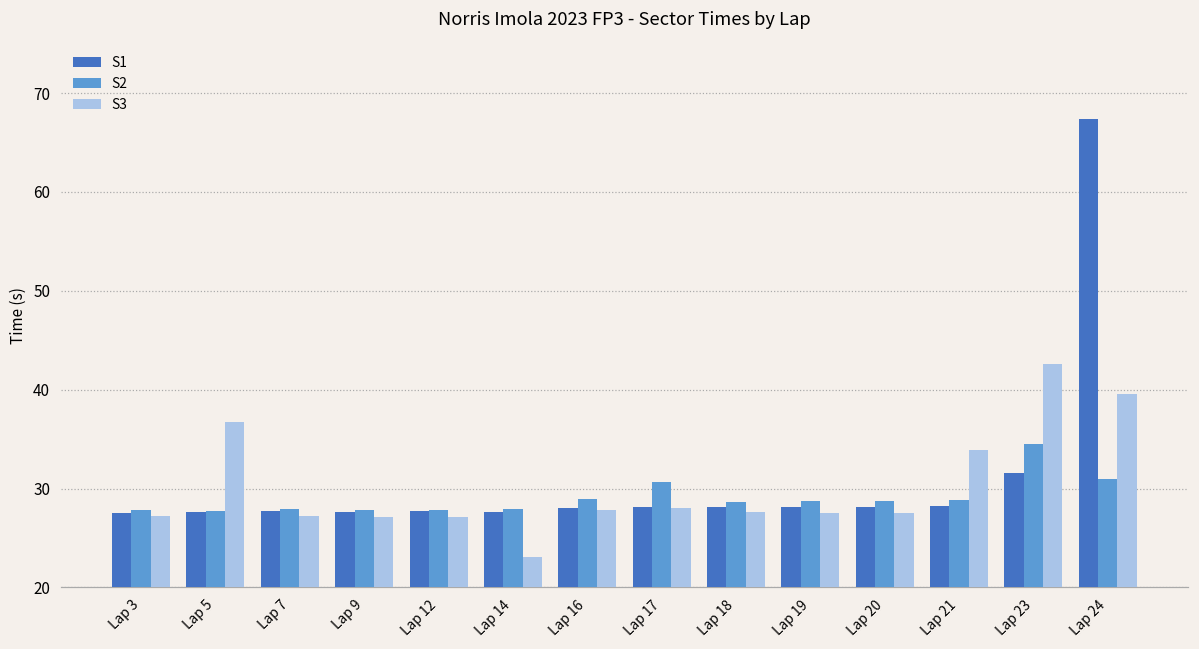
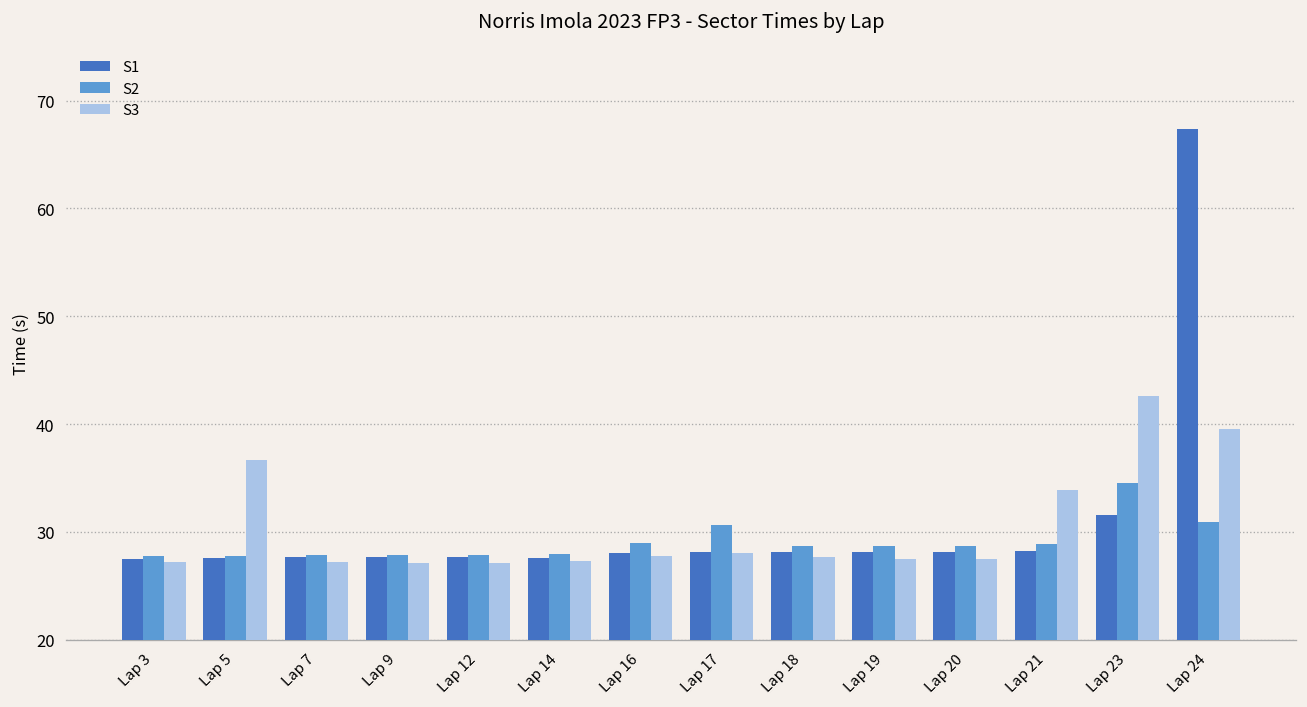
S3, Lap 14: 23 -> 27
